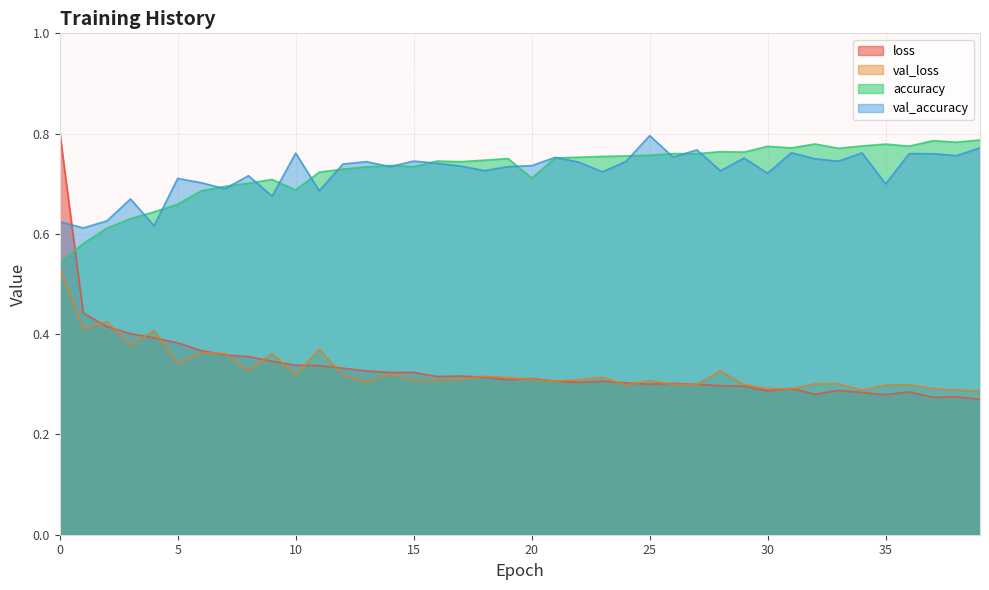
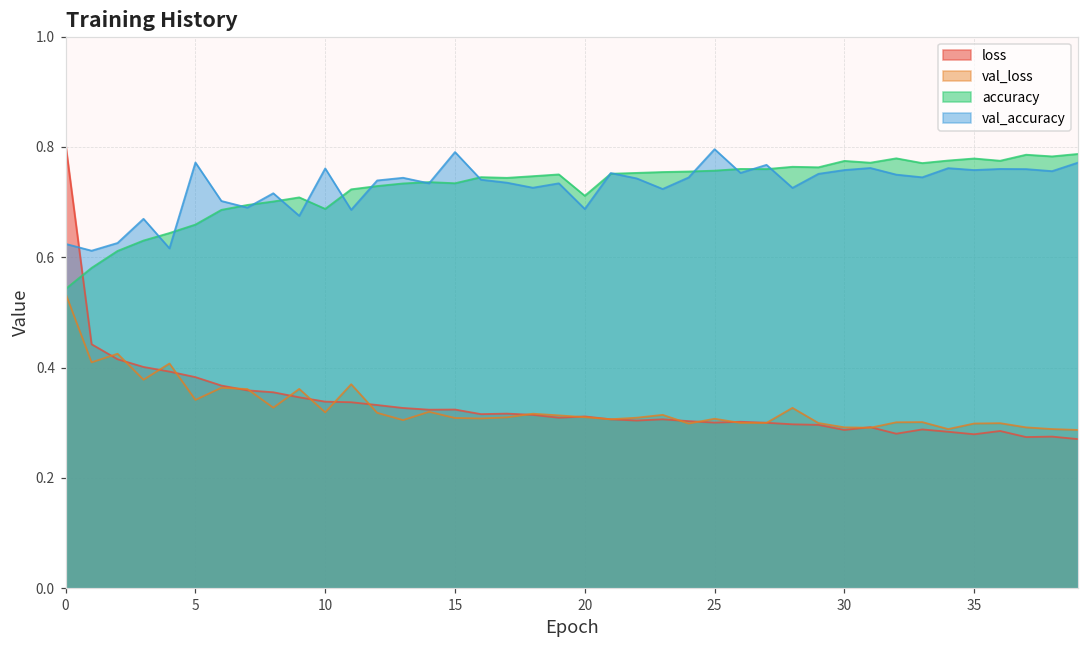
val_accuracy, 5: 0.71 -> 0.77
val_accuracy, 15: 0.75 -> 0.79
val_accuracy, 20: 0.74 -> 0.69
val_accuracy, 30: 0.72 -> 0.76
val_accuracy, 35: 0.70 -> 0.76
